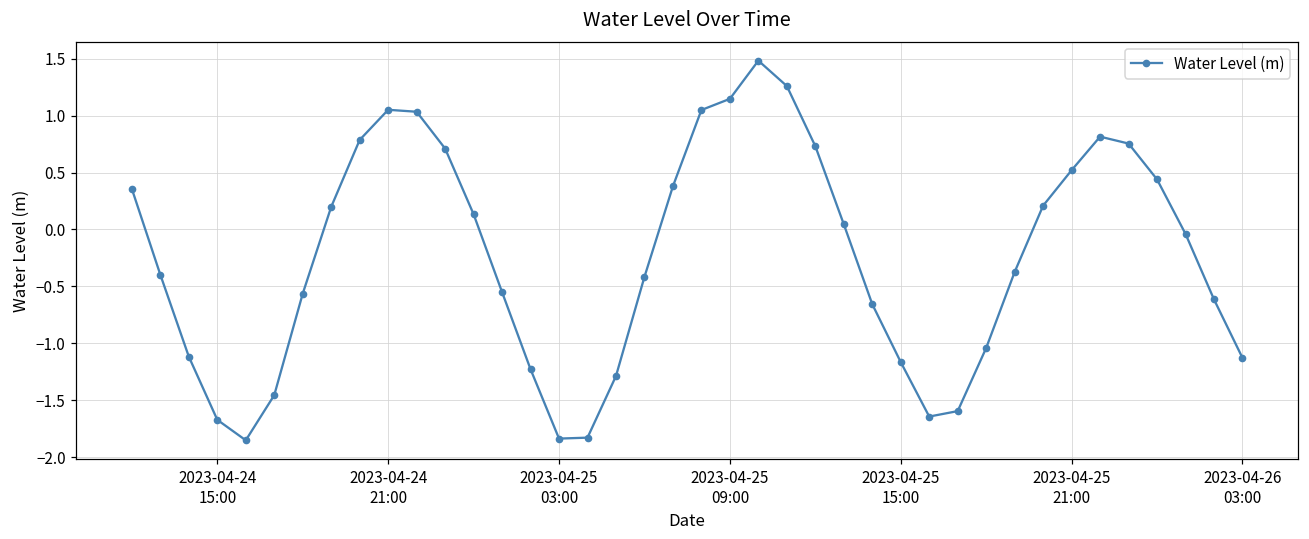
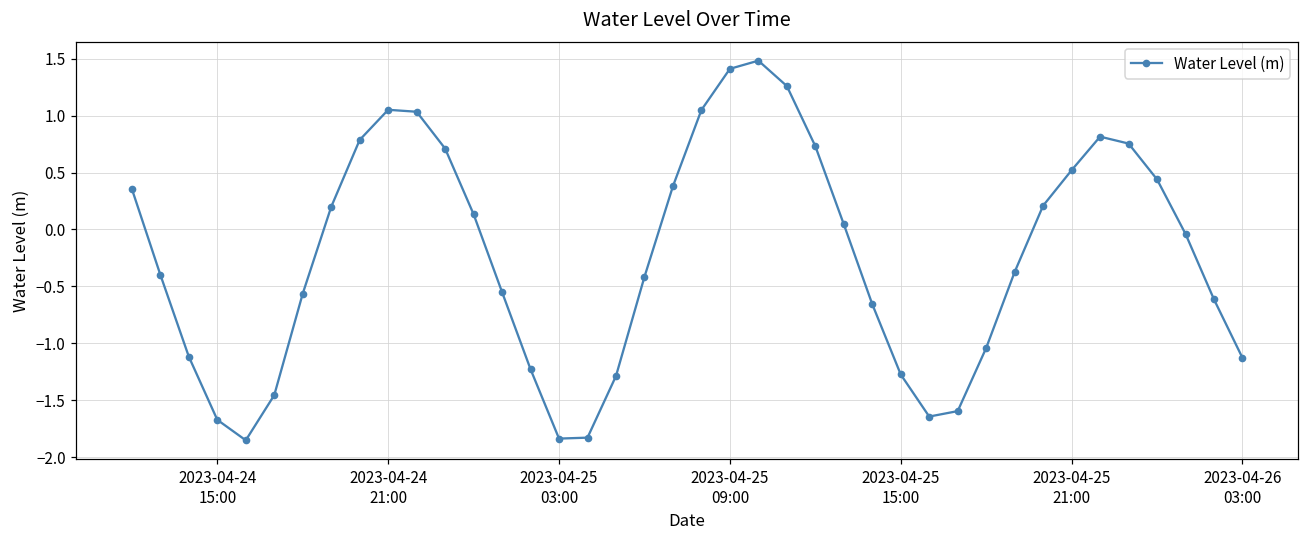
2023-04-25 09:00: 1.15 -> 1.41
2023-04-25 15:00: -1.16 -> -1.27
